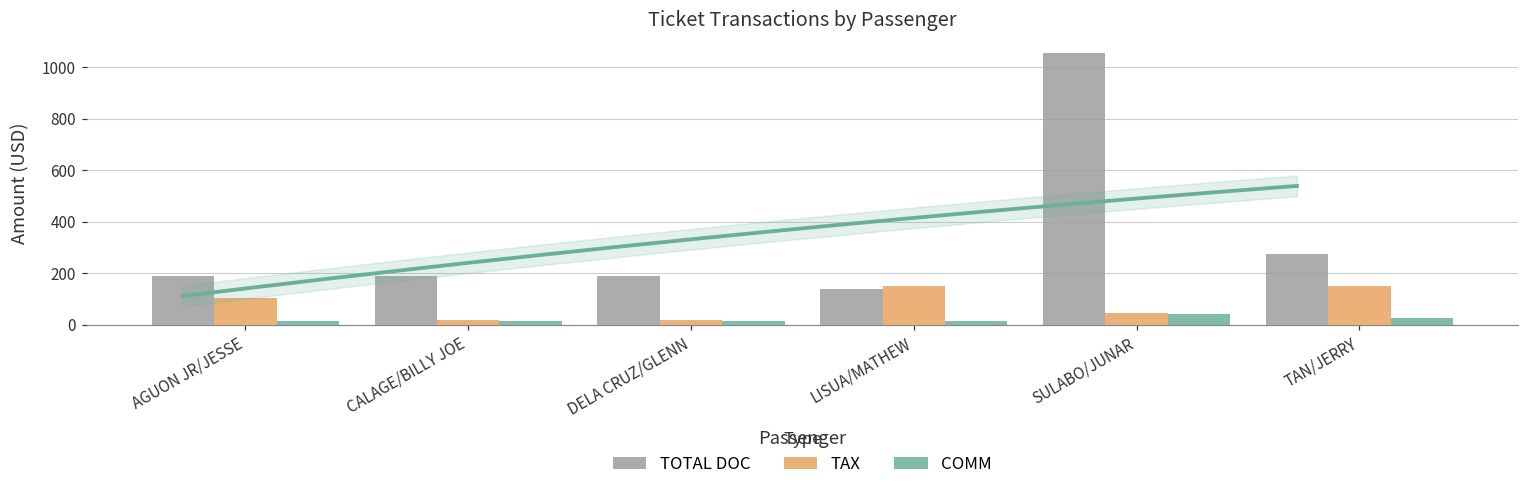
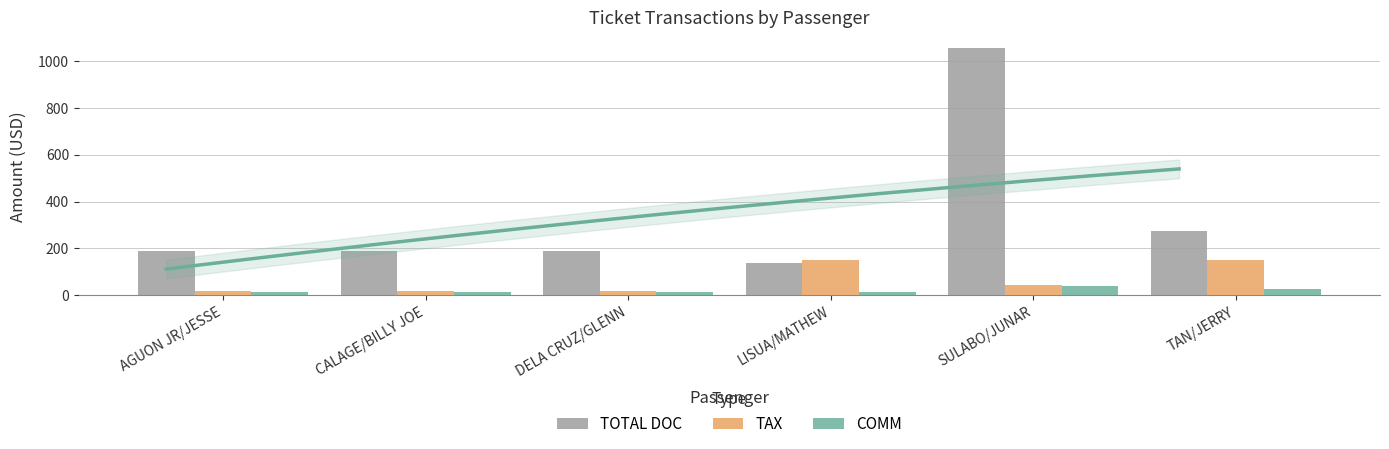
TAX, AGUON JR/JESSE: 100 -> 20
